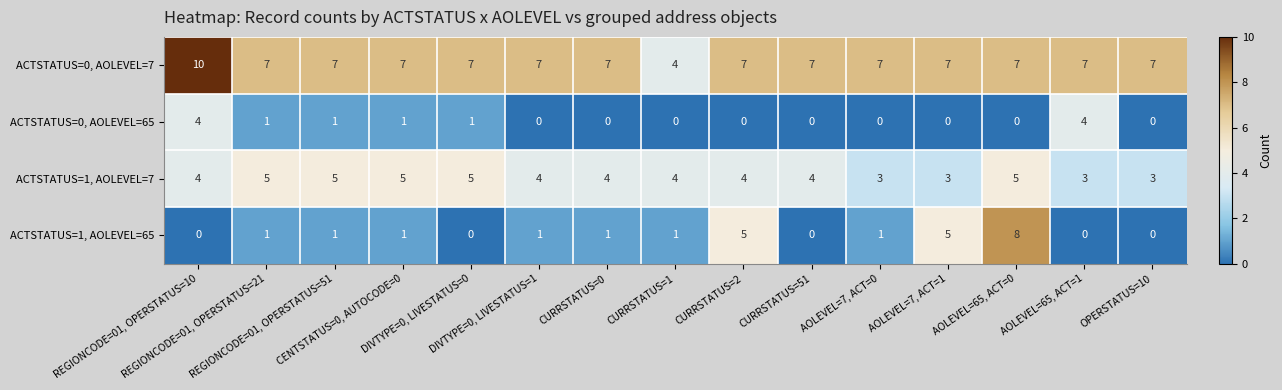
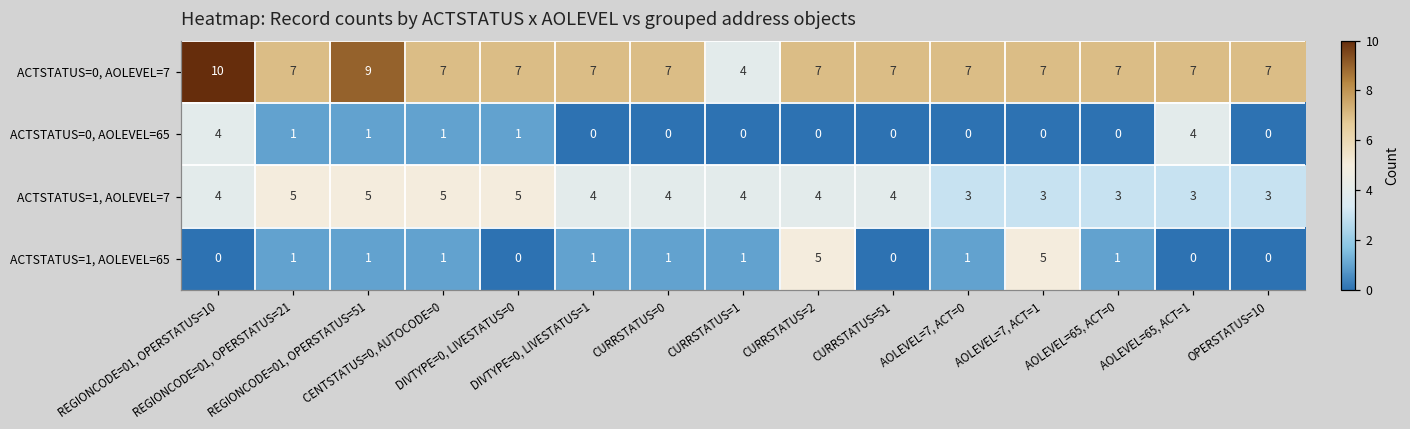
ACTSTATUS=0, AOLEVEL=7, REGIONCODE=01, OPERSTATUS=51: 7 -> 9
ACTSTATUS=1, AOLEVEL=7, AOLEVEL=65, ACT=0: 5 -> 3
ACTSTATUS=1, AOLEVEL=65, AOLEVEL=65, ACT=0: 8 -> 1
